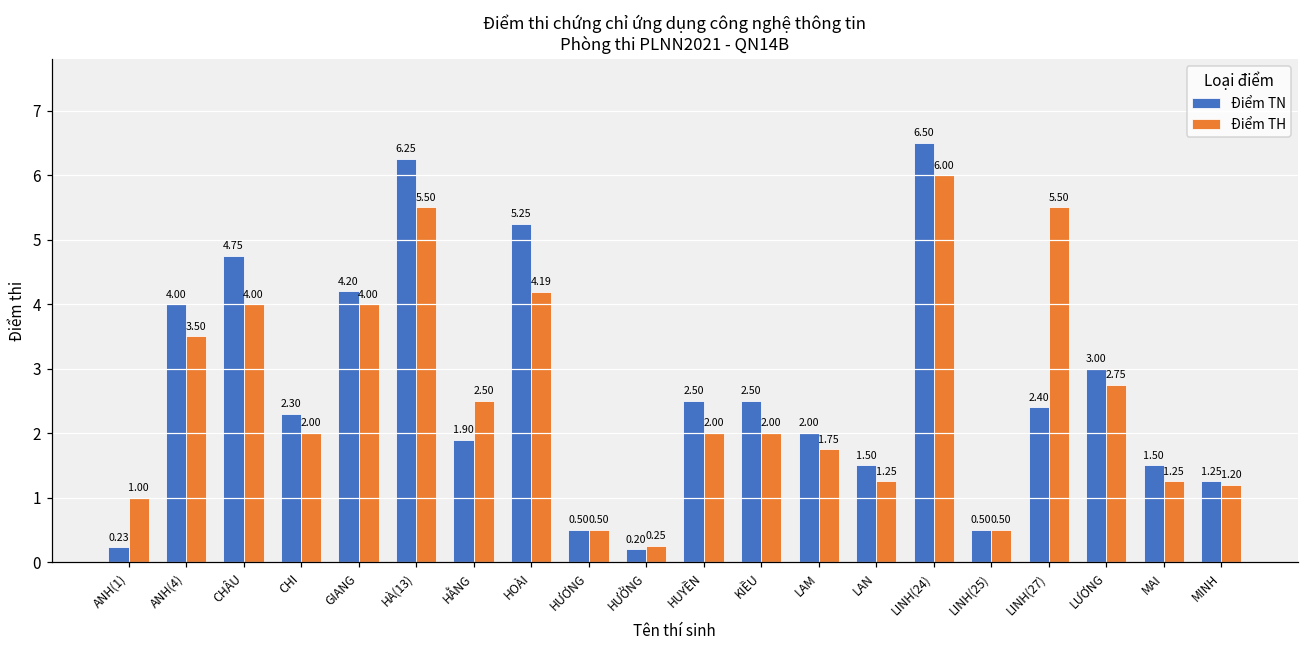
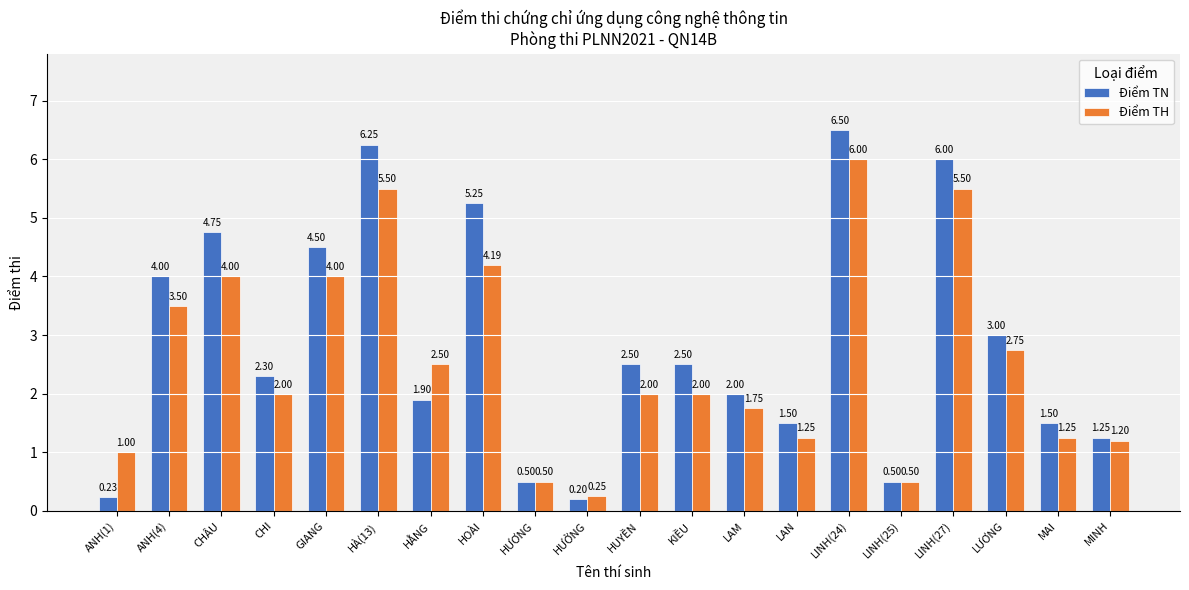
Điểm TN, GIANG: 4.20 -> 4.50
Điểm TN, LINH(27): 2.40 -> 6.00
